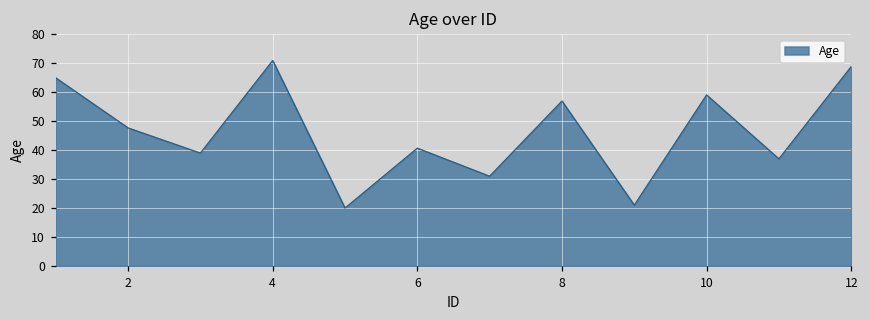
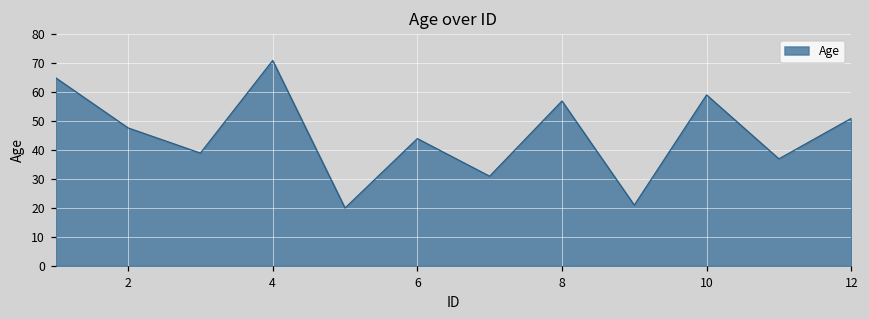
6: 41 -> 44
12: 69 -> 51
